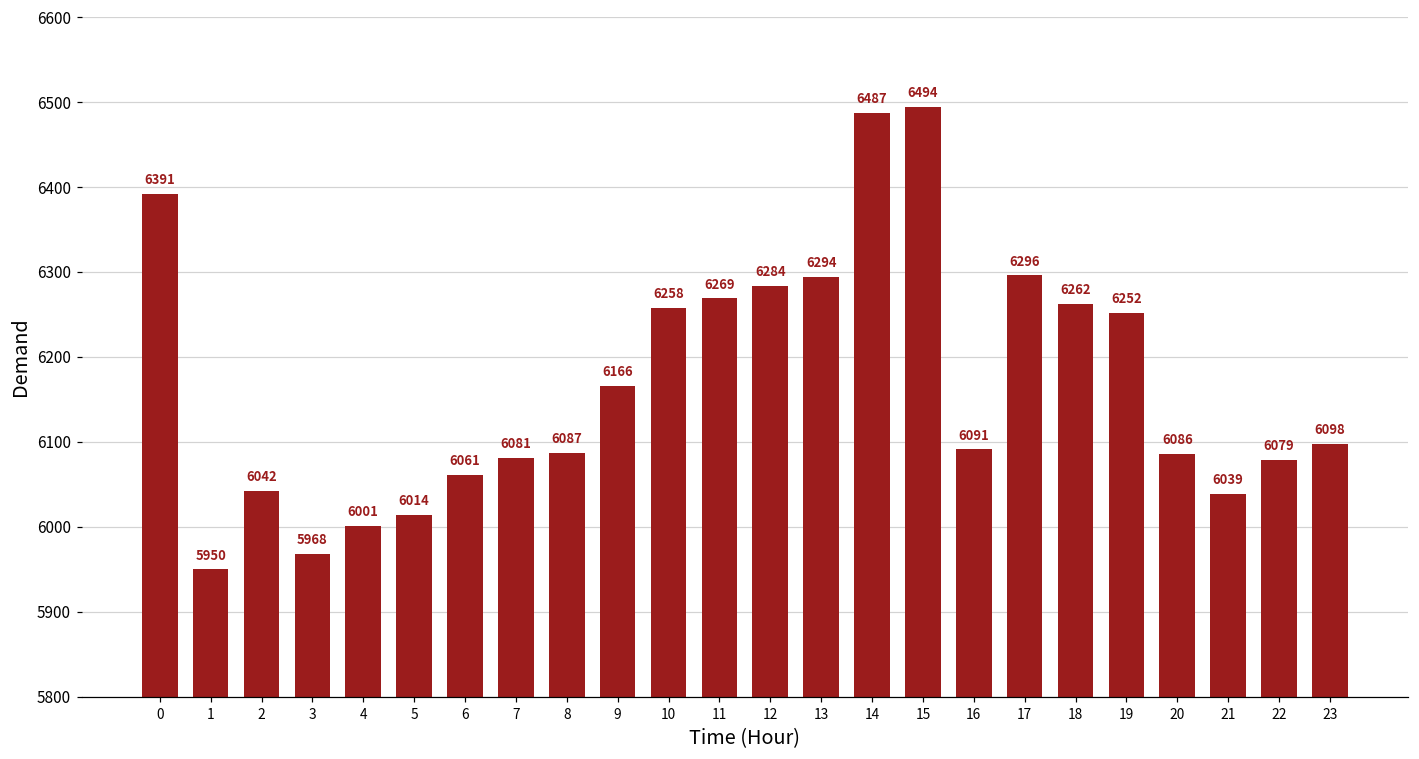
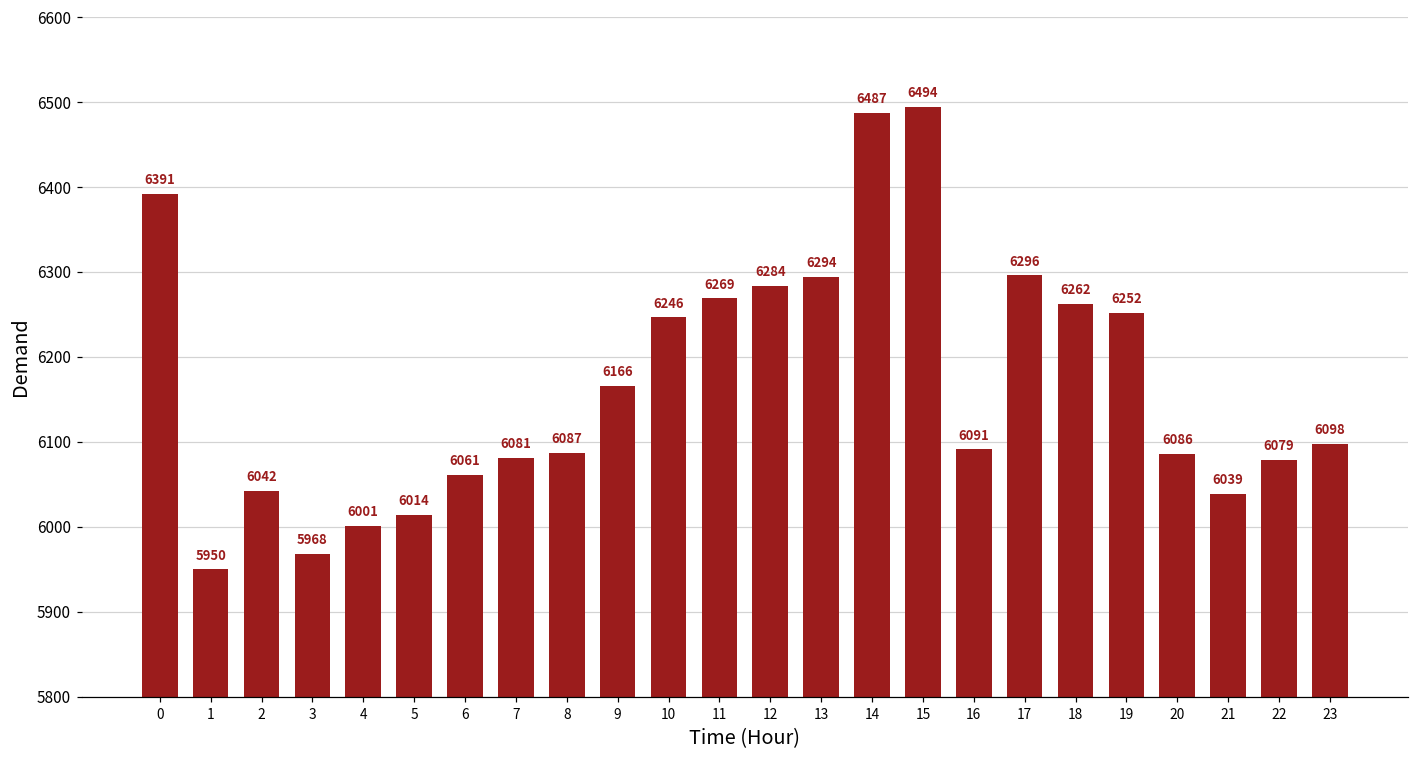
10: 6258 -> 6246
